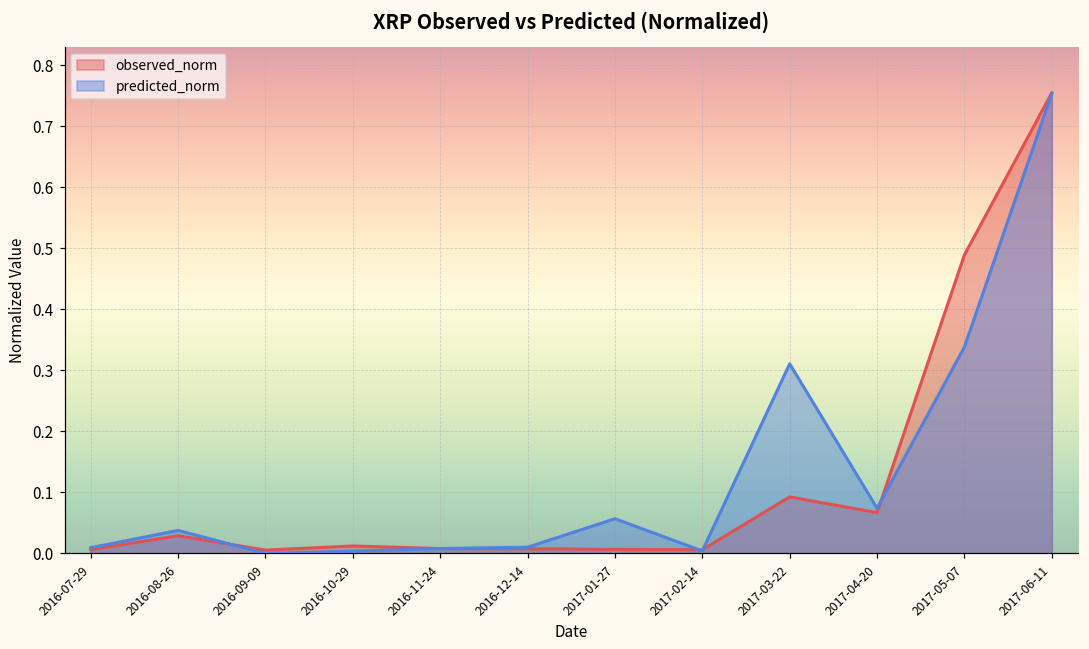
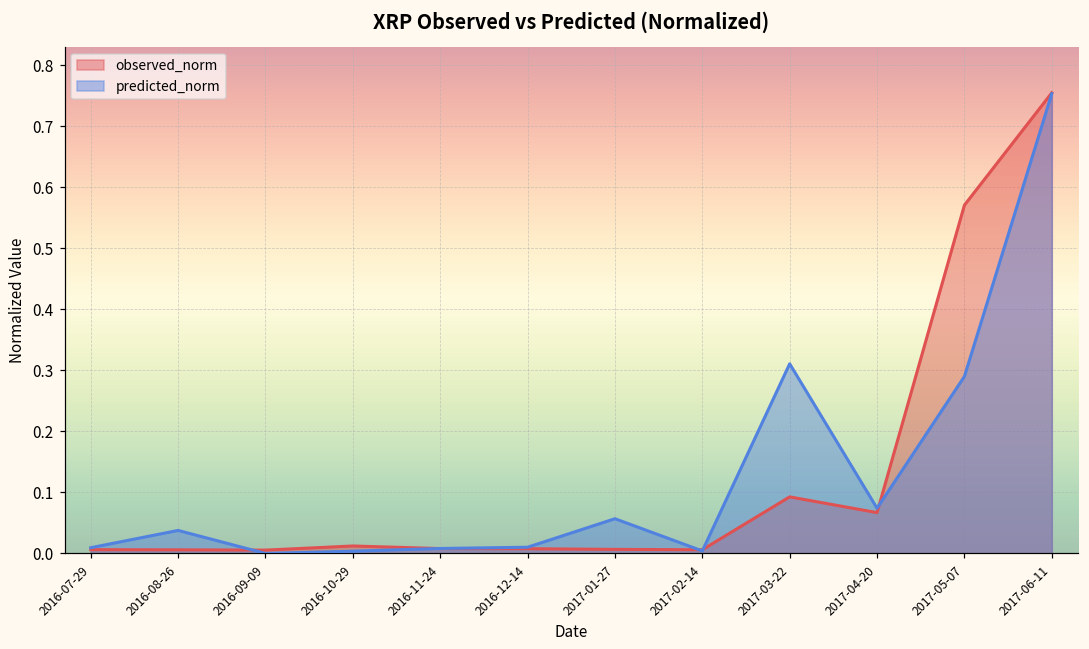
observed_norm, 2016-08-26: 0.03 -> 0.01
observed_norm, 2017-05-07: 0.49 -> 0.57
predicted_norm, 2017-05-07: 0.34 -> 0.29
